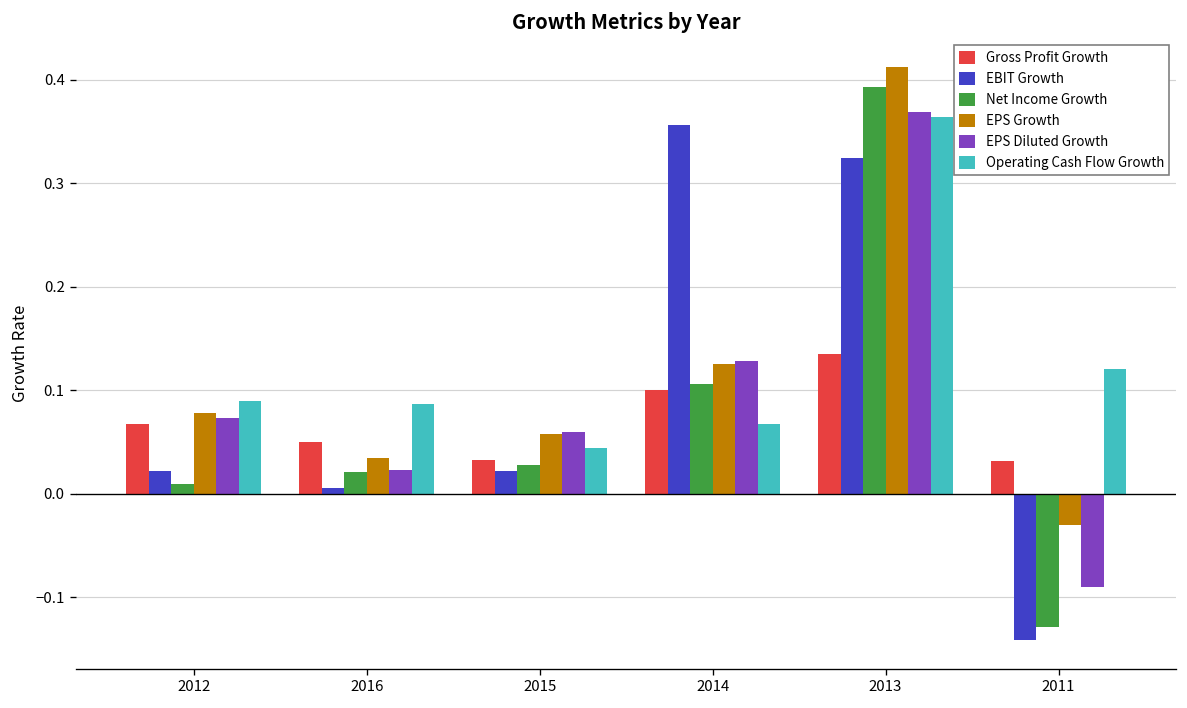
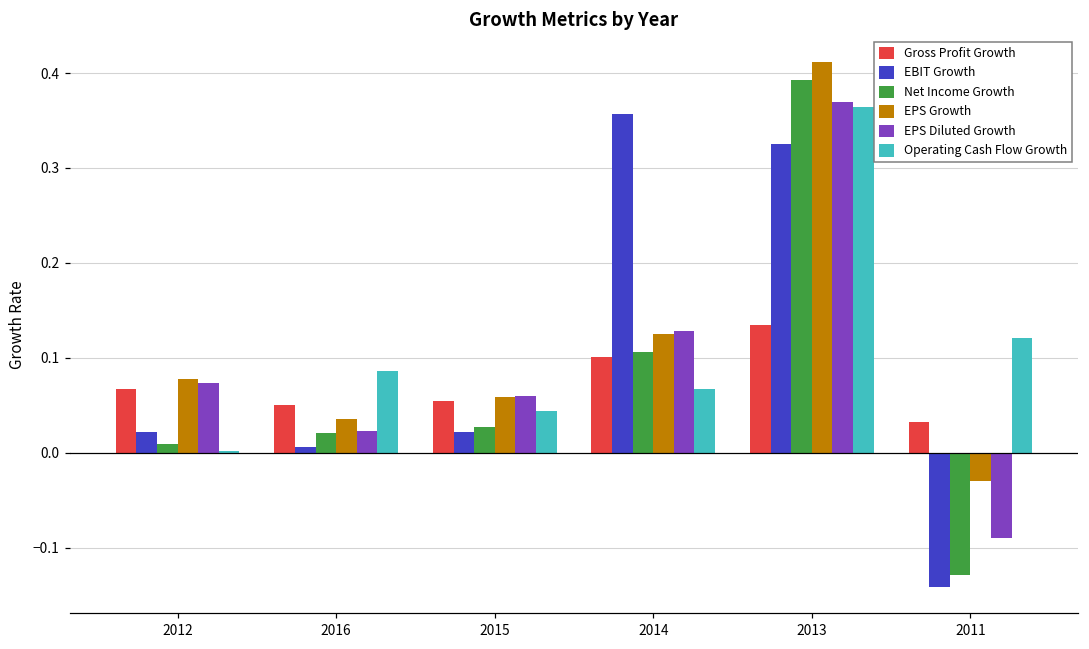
Operating Cash Flow Growth, 2012: 0.09 -> 0.00
Gross Profit Growth, 2015: 0.03 -> 0.05
